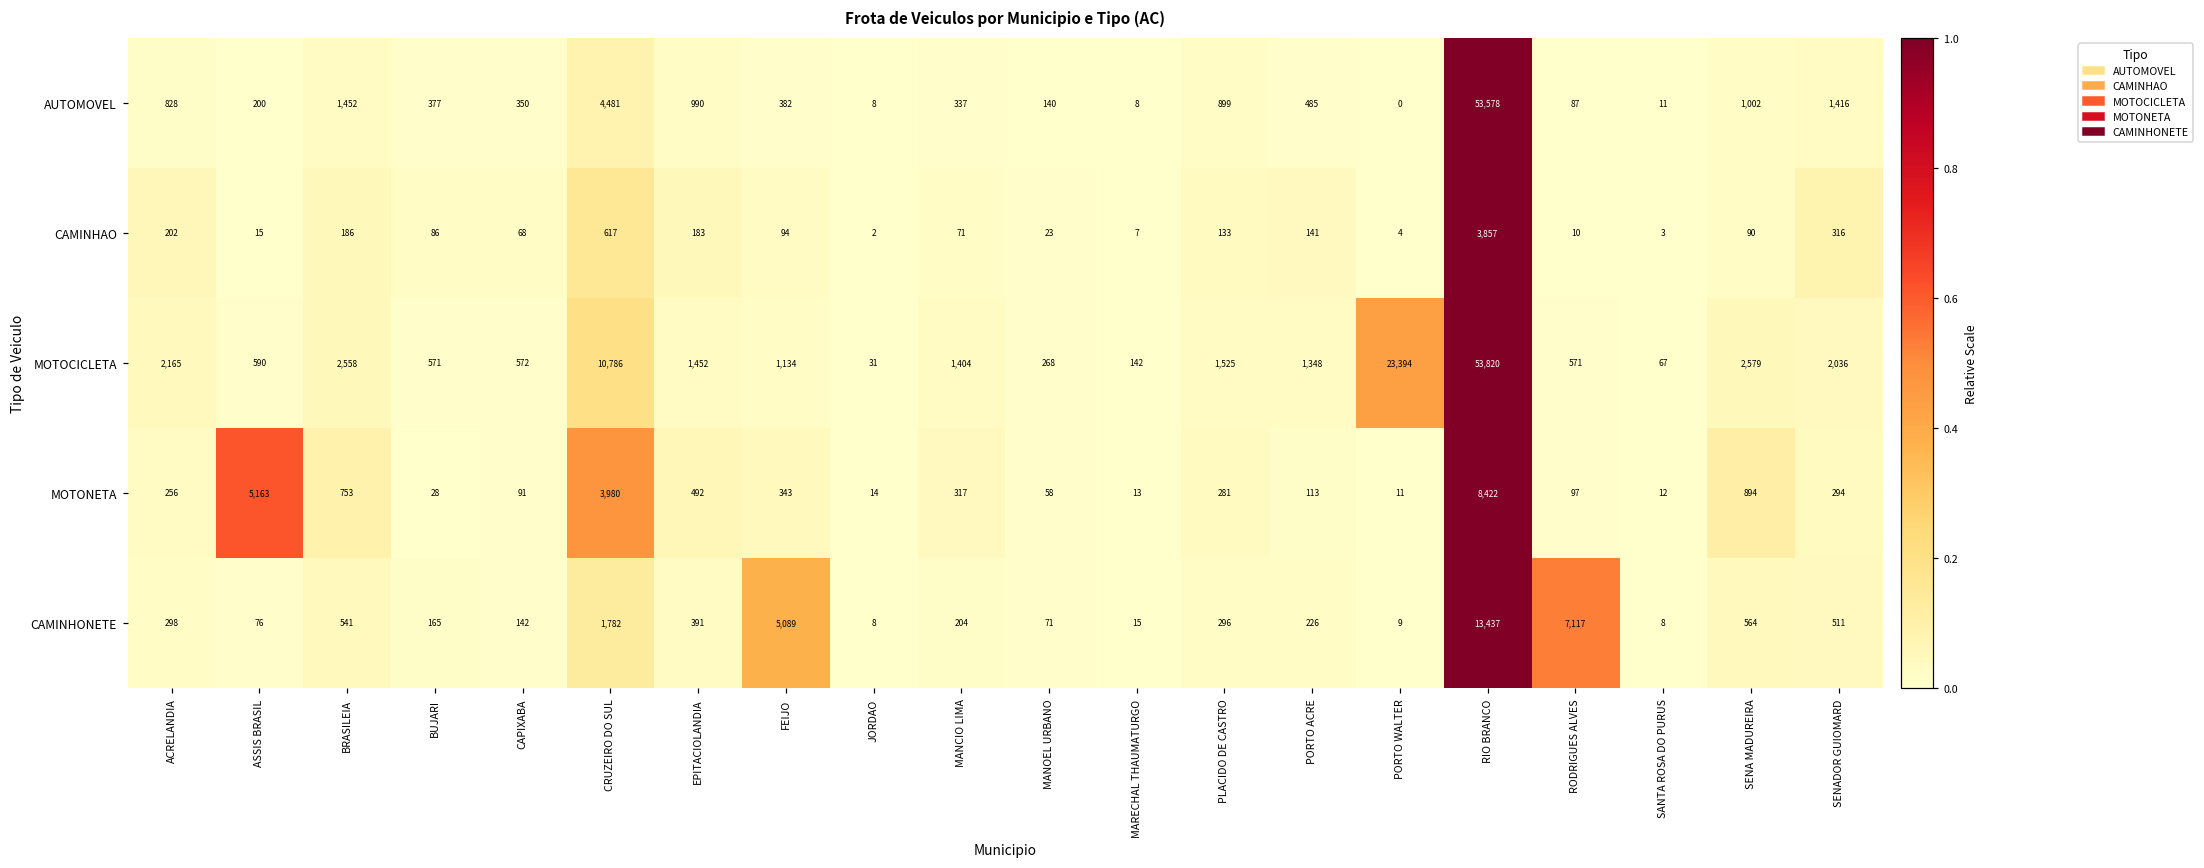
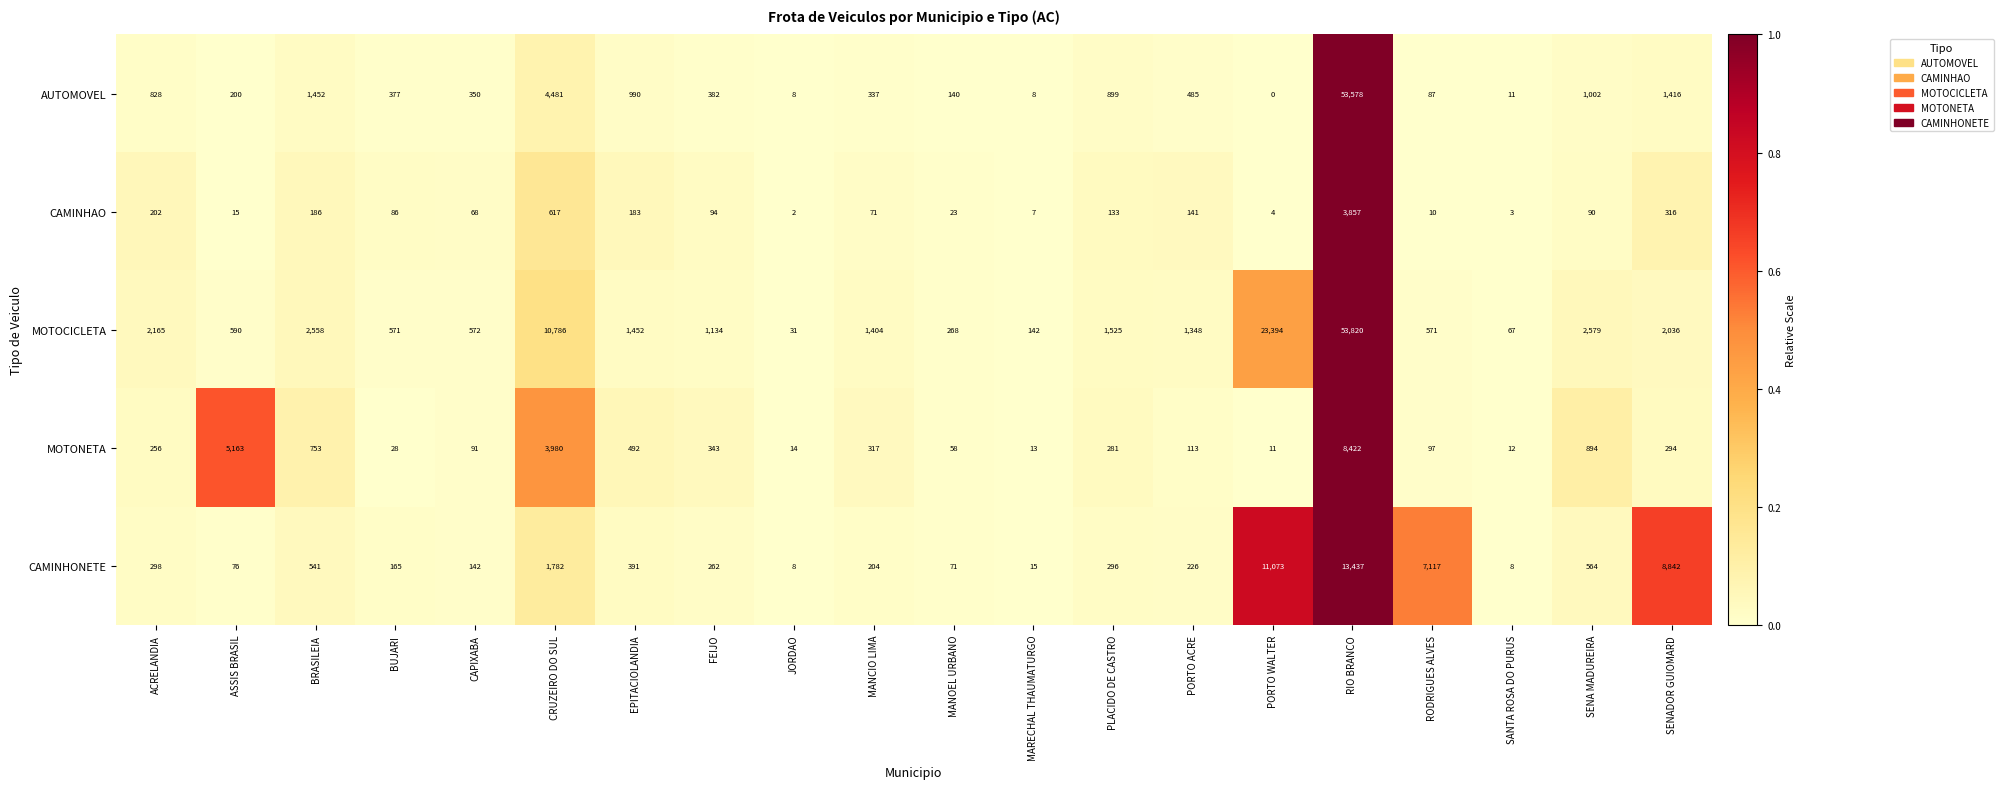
CAMINHONETE, FEIJO: 5,089 -> 262
CAMINHONETE, PORTO WALTER: 9 -> 11,073
CAMINHONETE, SENADOR GUIOMARD: 511 -> 8,842
